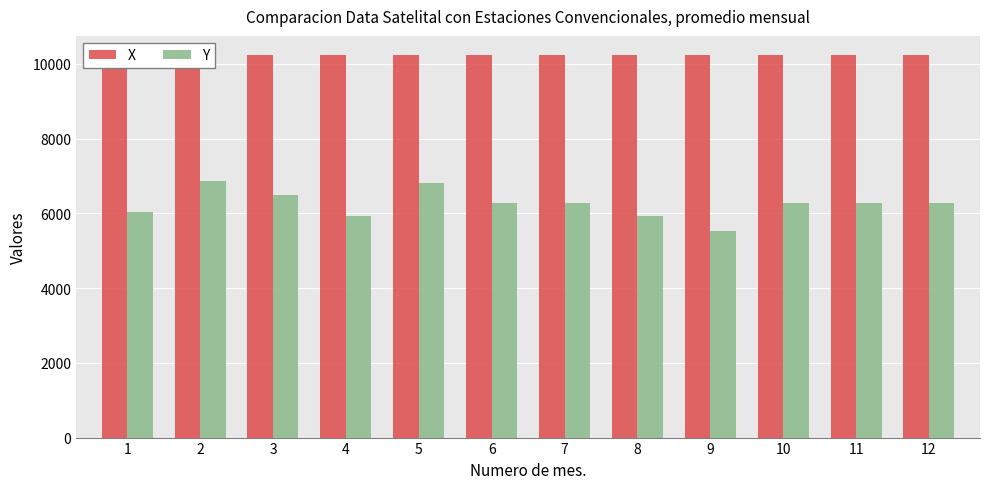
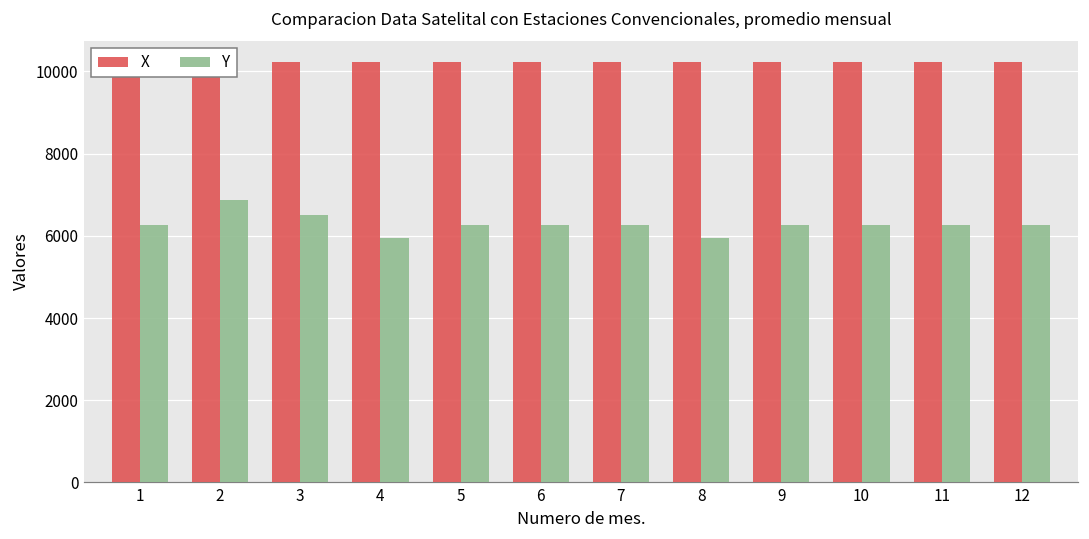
Y, 1: 6000 -> 6300
Y, 5: 6800 -> 6300
Y, 9: 5500 -> 6300
